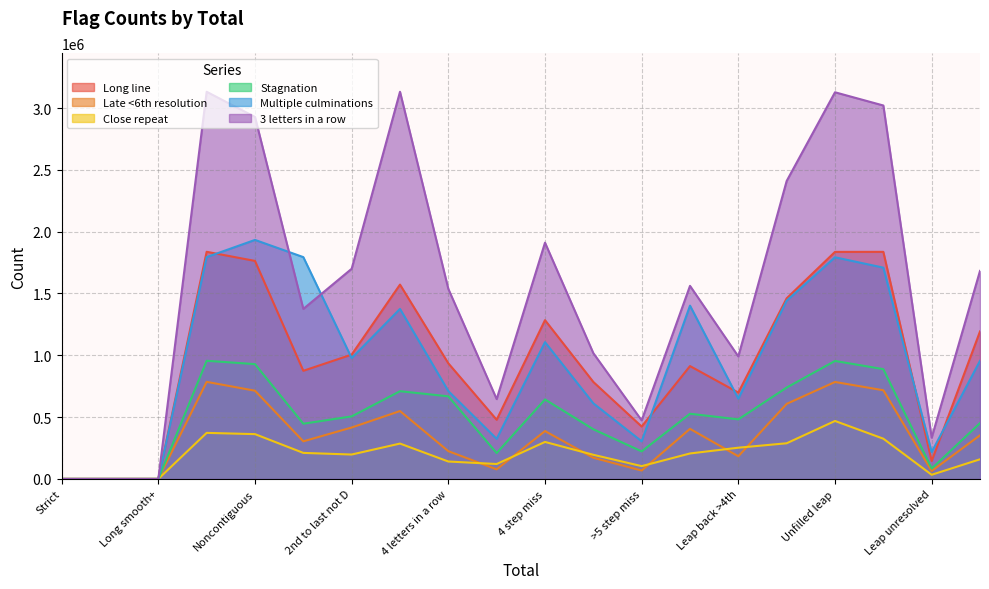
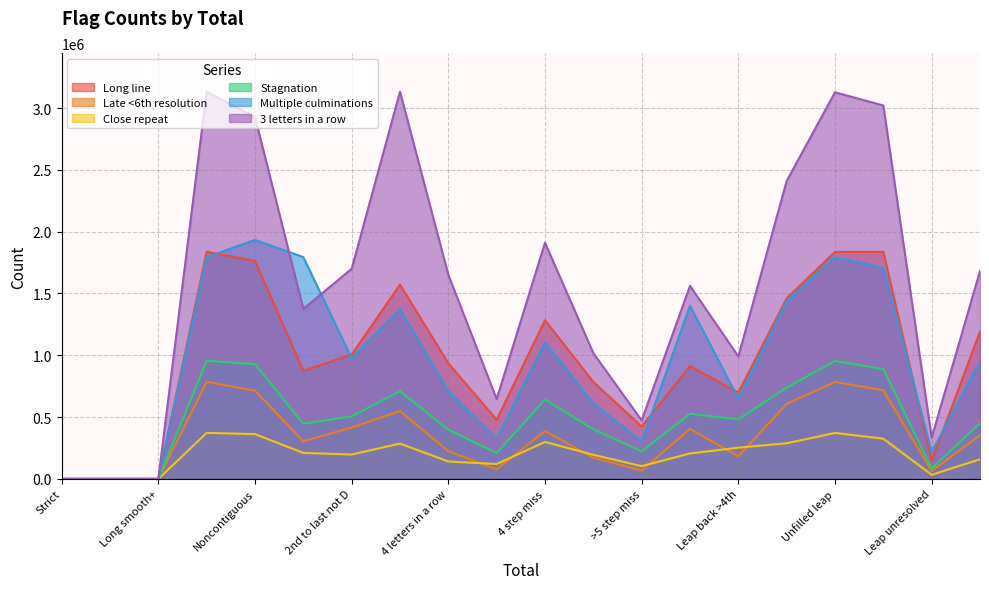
Stagnation, 4 letters in a row: 670000 -> 400000
3 letters in a row, 4 letters in a row: 1540000 -> 1650000
Close repeat, Unfilled leap: 470000 -> 370000
